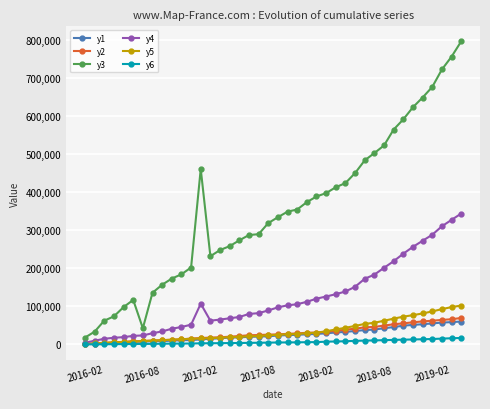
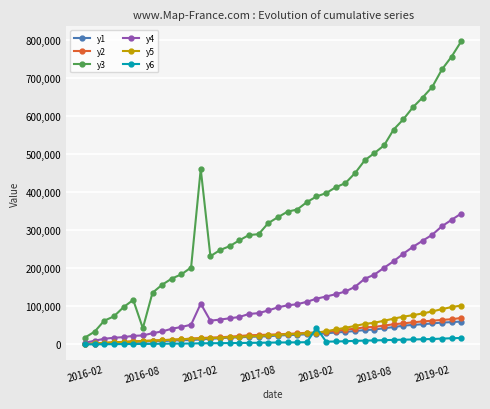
y6, 2018-02: 10,000 -> 40,000
